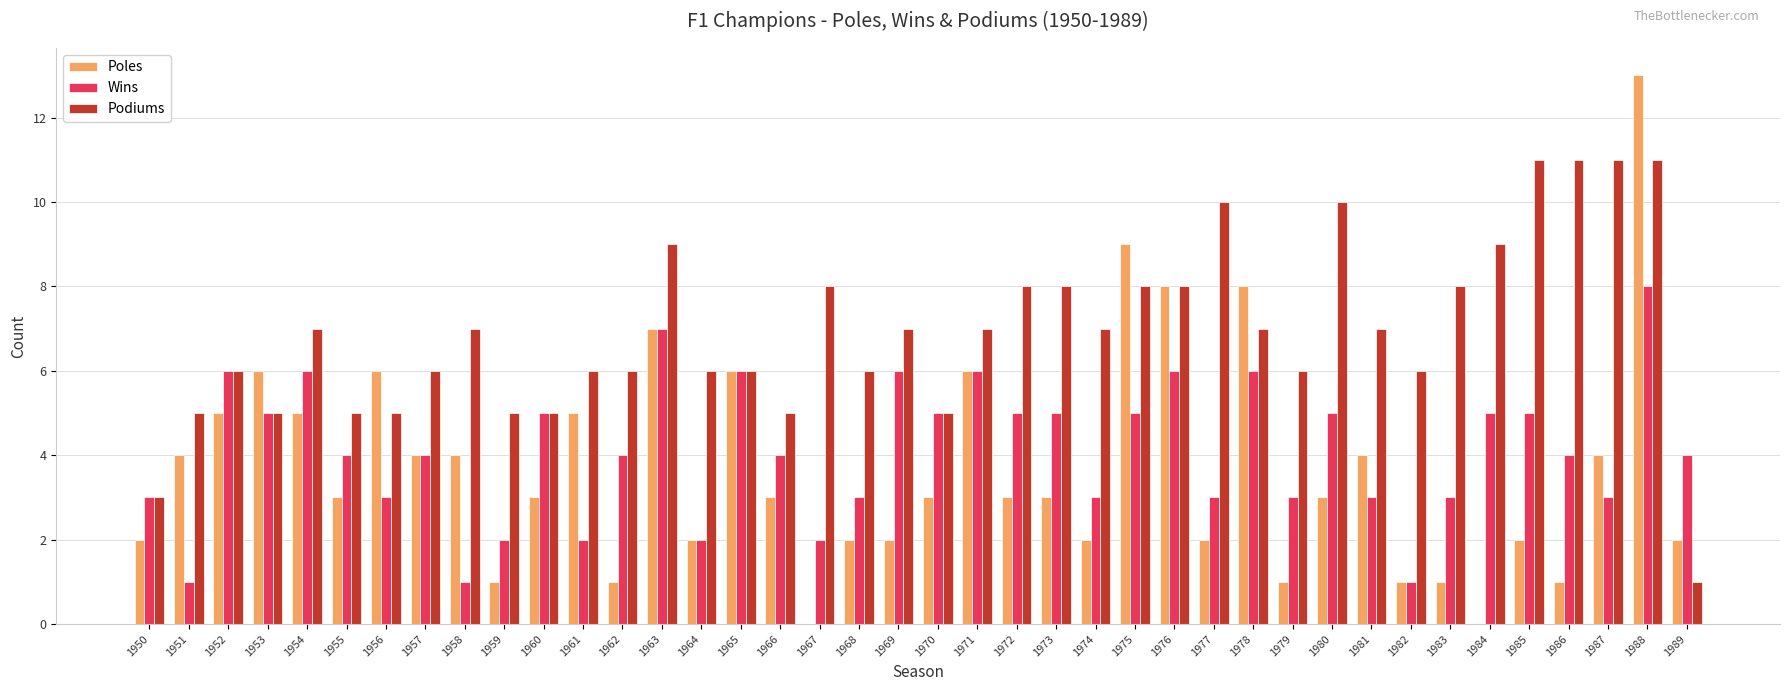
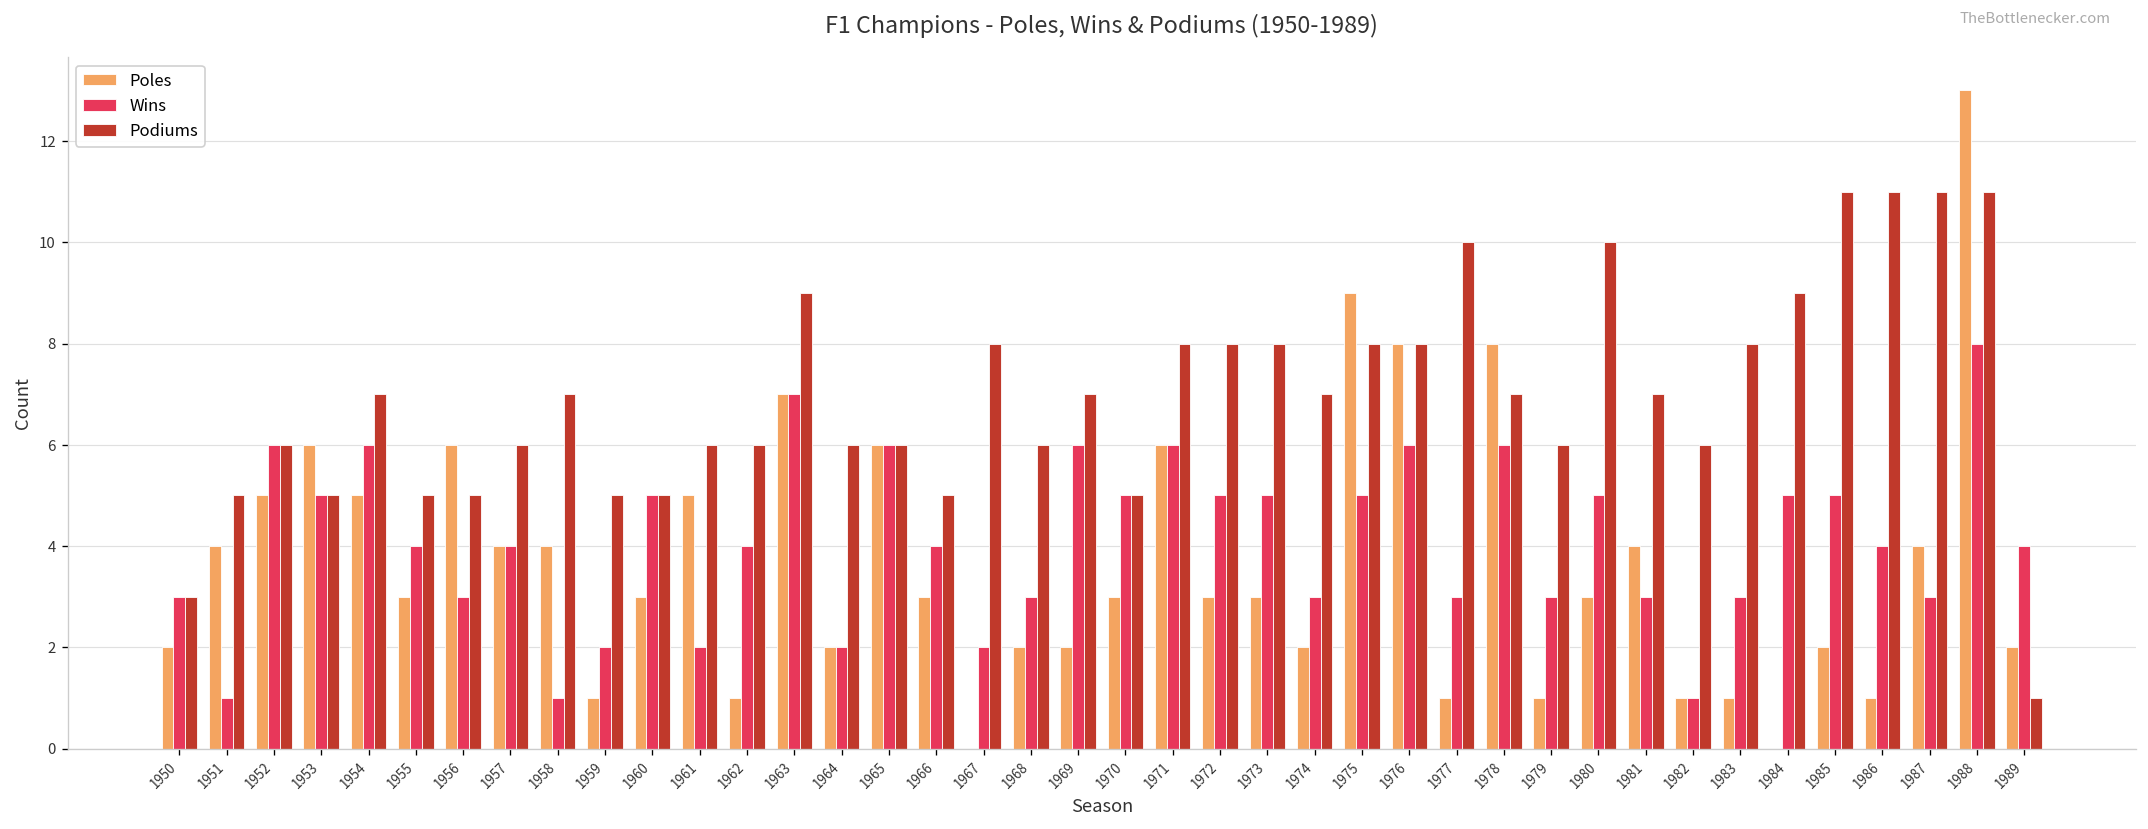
Podiums, 1971: 7 -> 8
Poles, 1977: 2 -> 1
